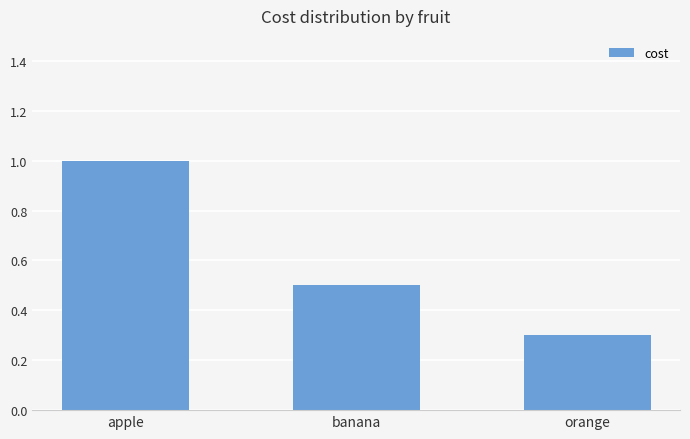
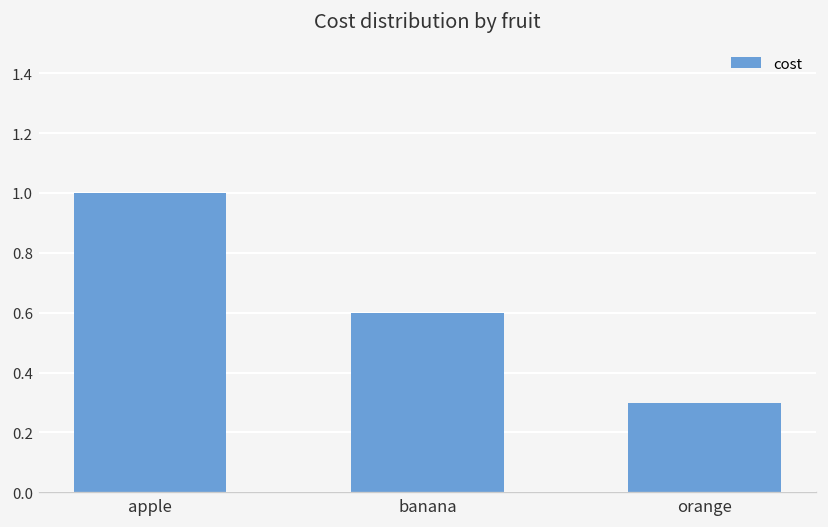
banana: 0.5 -> 0.6
